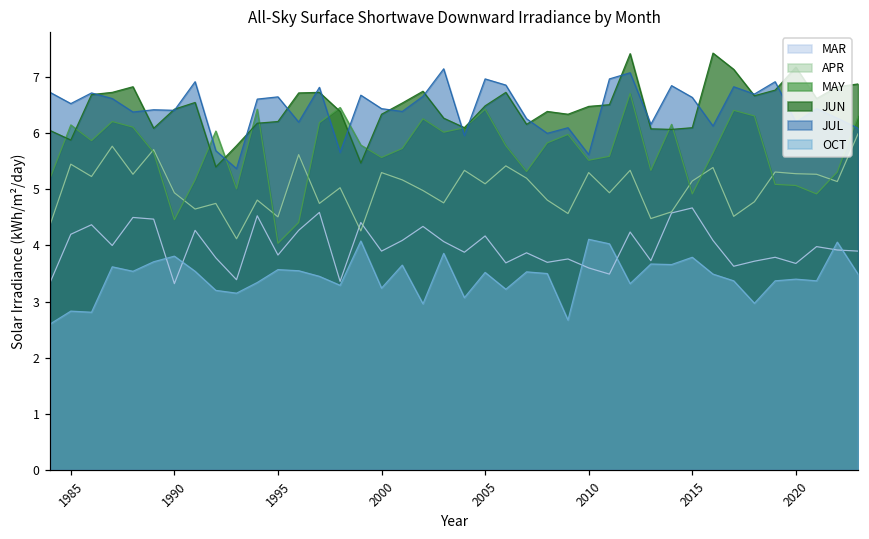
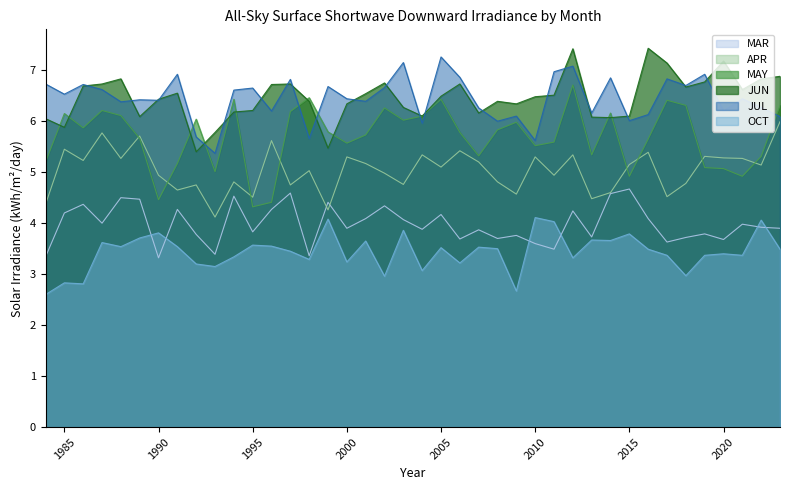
MAY, 1995: 4.0 -> 4.3
JUL, 2005: 7.0 -> 7.3
JUL, 2015: 6.6 -> 6.0
